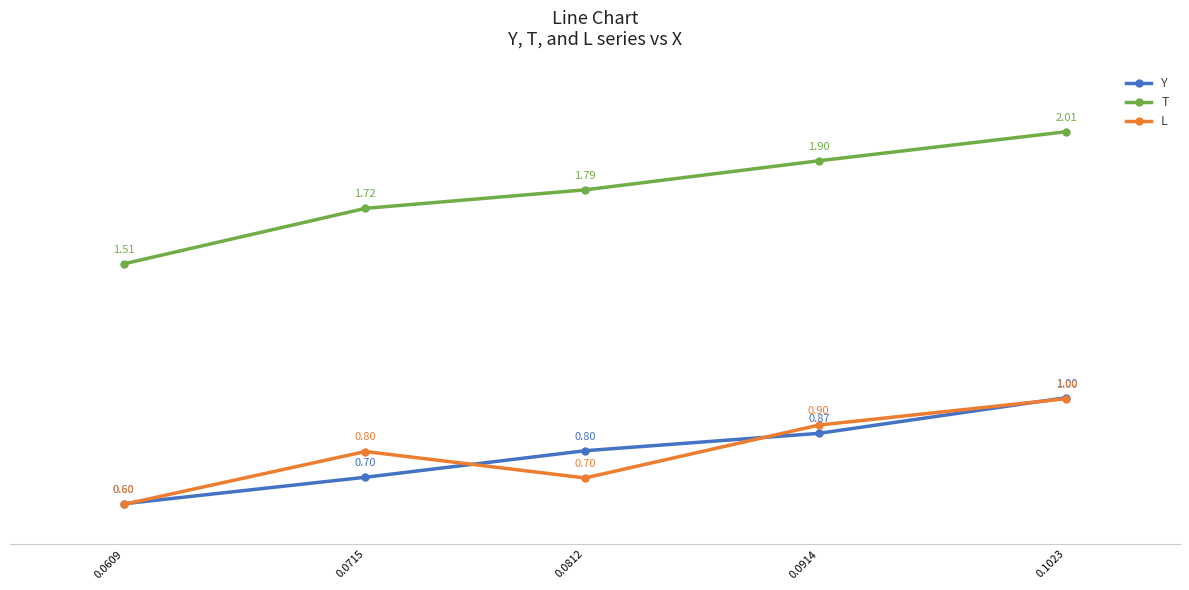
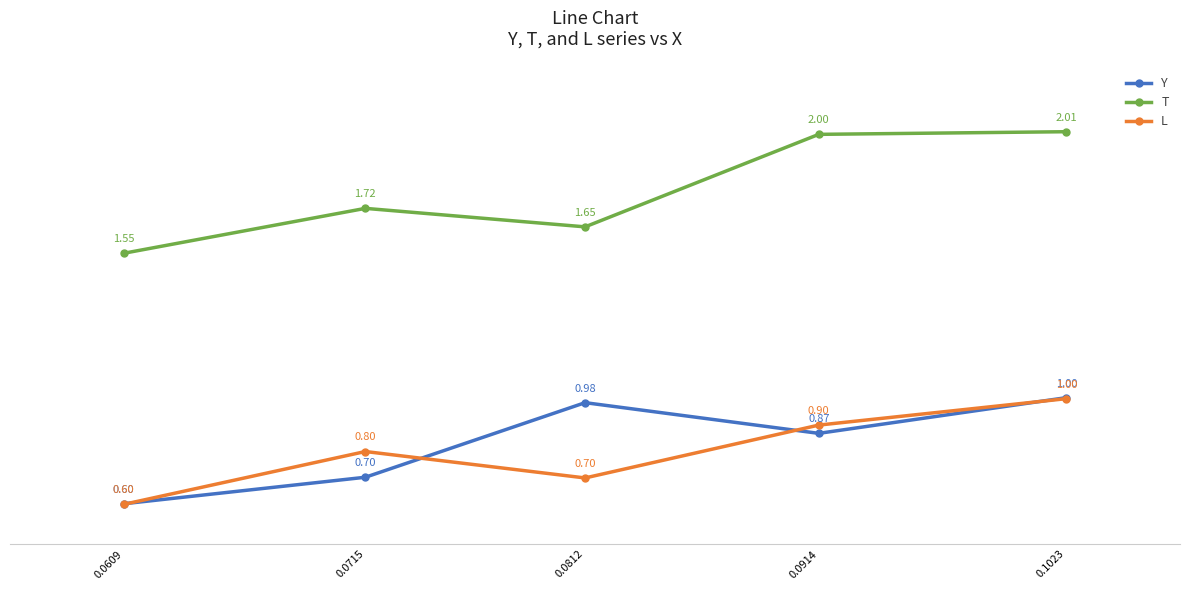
T, 0.0609: 1.51 -> 1.55
Y, 0.0812: 0.80 -> 0.98
T, 0.0812: 1.79 -> 1.65
T, 0.0914: 1.90 -> 2.00
